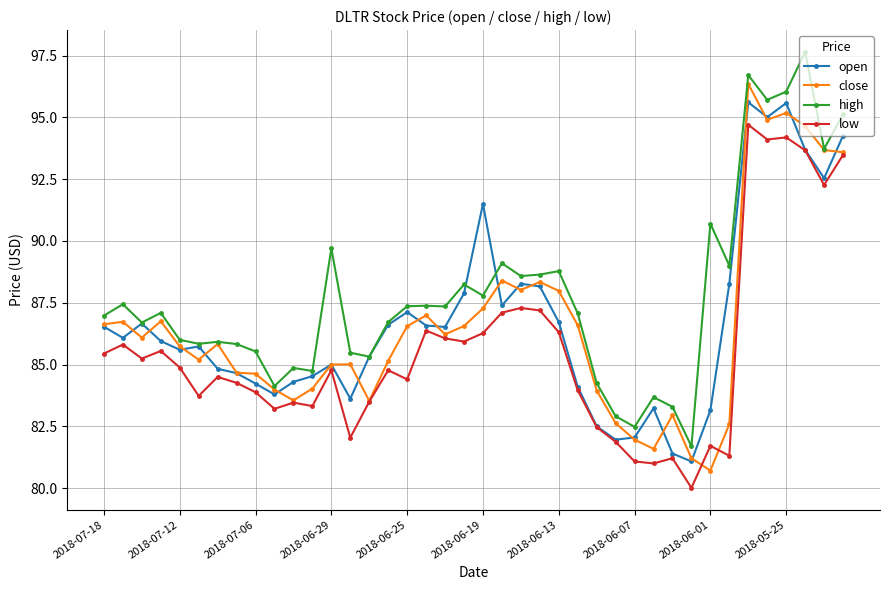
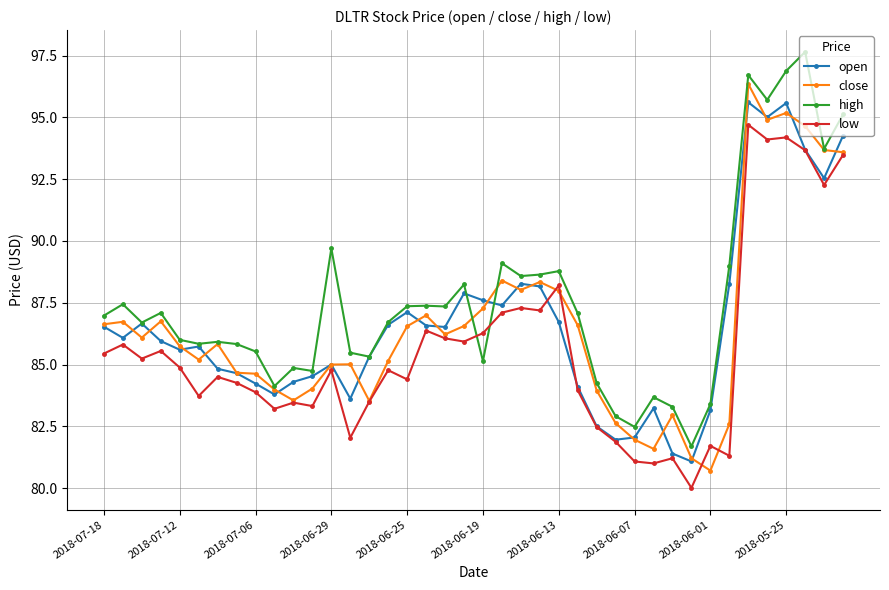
open, 2018-06-19: 91.5 -> 87.6
high, 2018-06-19: 87.8 -> 85.1
low, 2018-06-13: 86.3 -> 88.2
high, 2018-06-01: 90.7 -> 83.4
high, 2018-05-25: 96.0 -> 96.9
